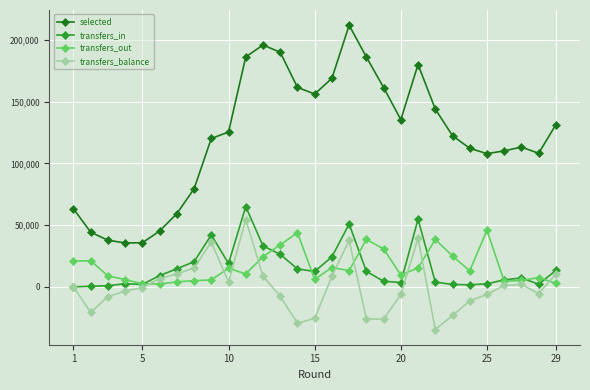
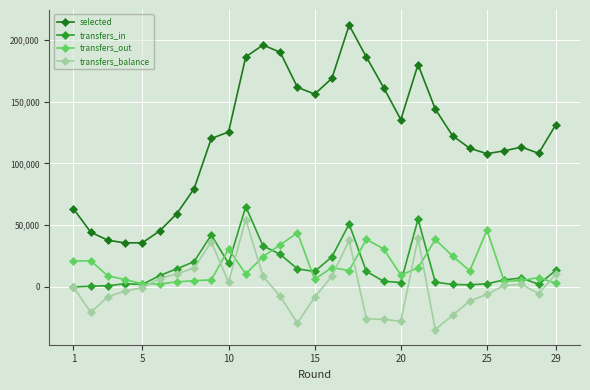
transfers_out, 10: 15,000 -> 31,000
transfers_balance, 15: -26,000 -> -8,000
transfers_balance, 20: -6,000 -> -28,000
